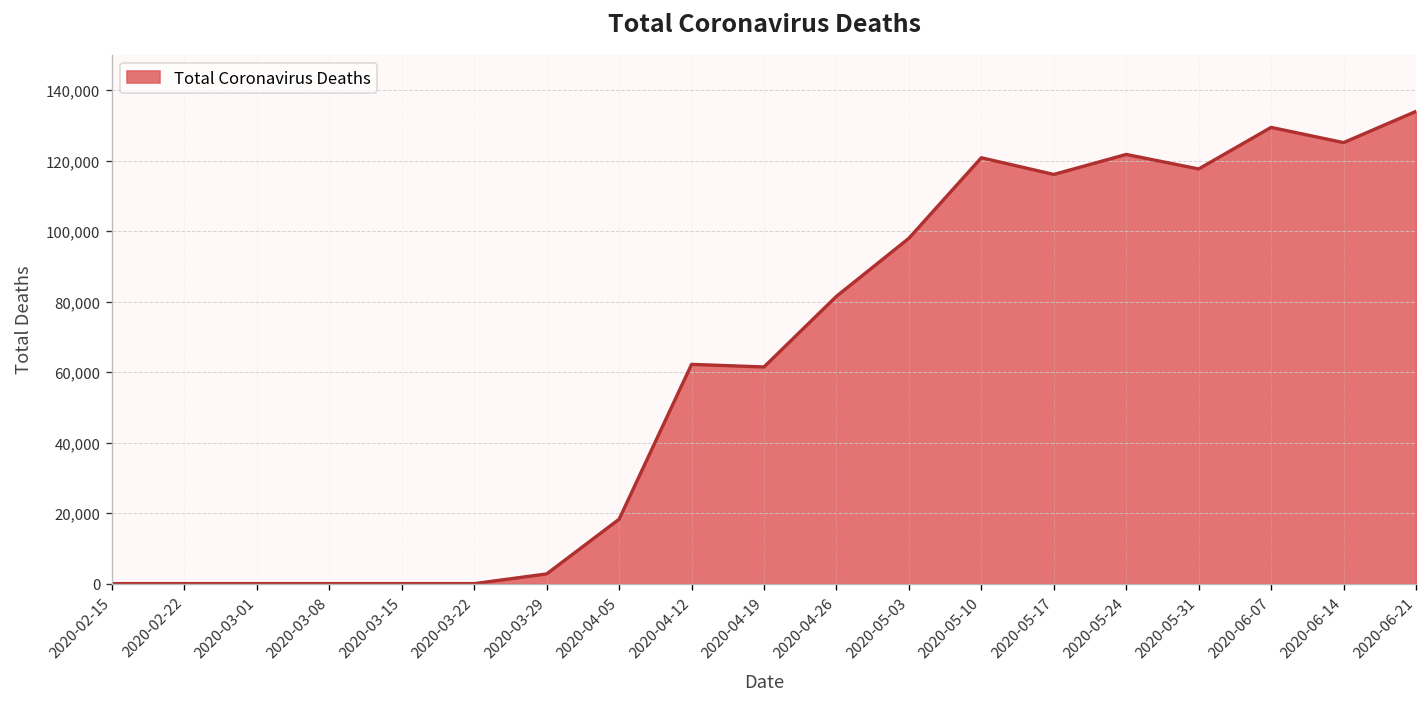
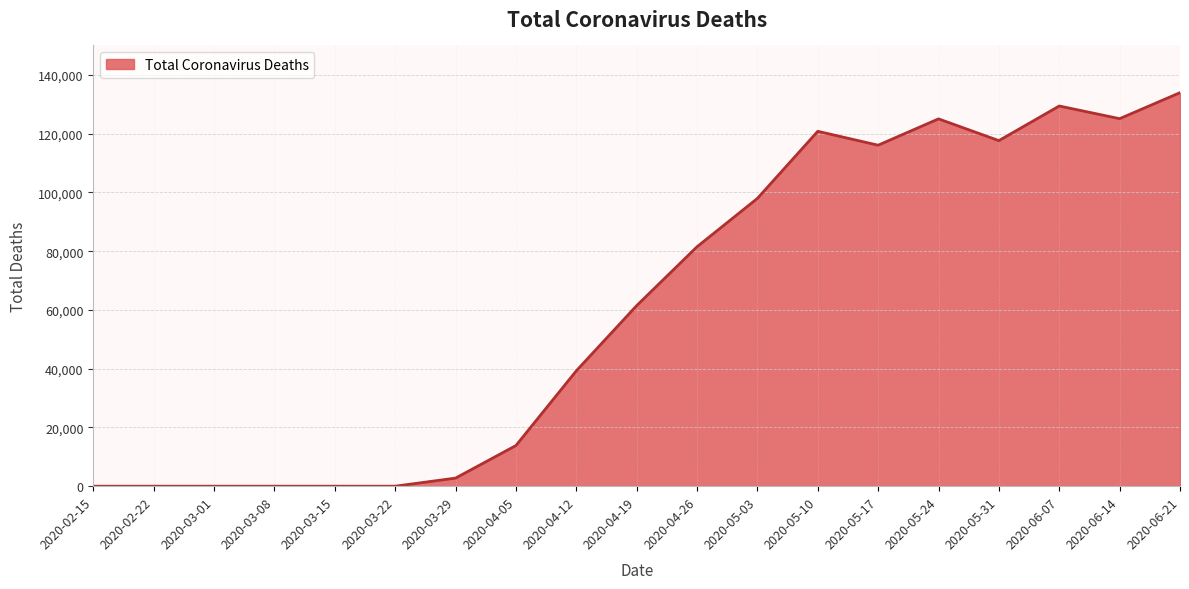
2020-04-05: 18,000 -> 14,000
2020-04-12: 62,000 -> 39,000
2020-05-24: 122,000 -> 125,000
